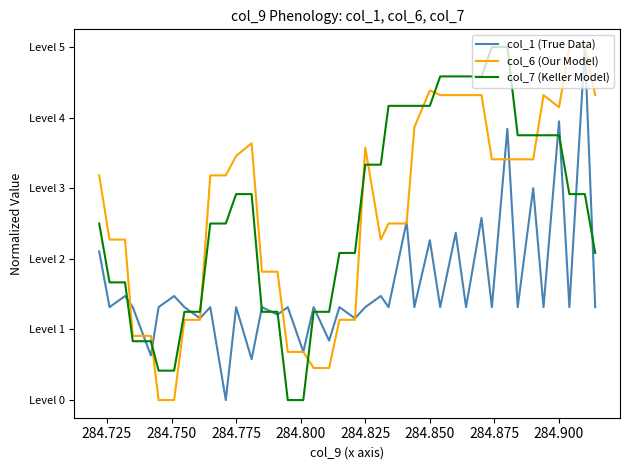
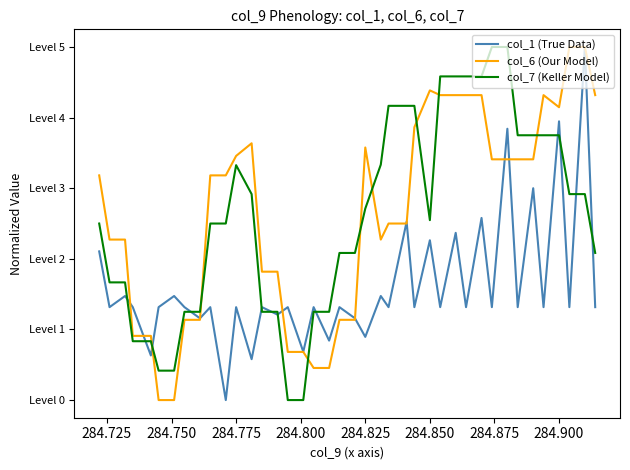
col_7 (Keller Model), 284.775: Level 2.9 -> Level 3.3
col_1 (True Data), 284.825: Level 1.3 -> Level 0.9
col_7 (Keller Model), 284.825: Level 3.3 -> Level 2.7
col_7 (Keller Model), 284.850: Level 4.2 -> Level 2.5
